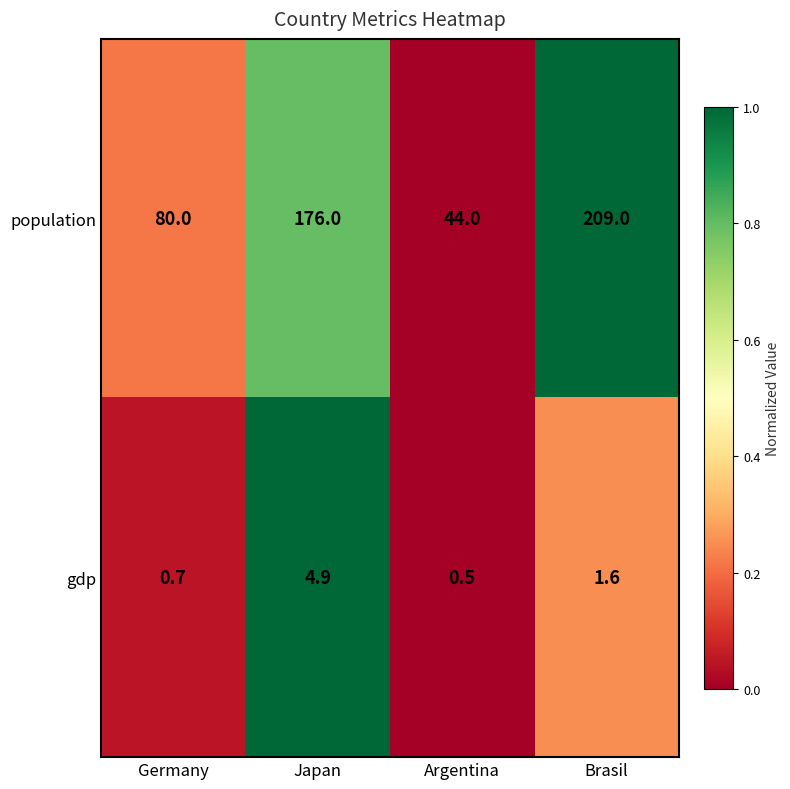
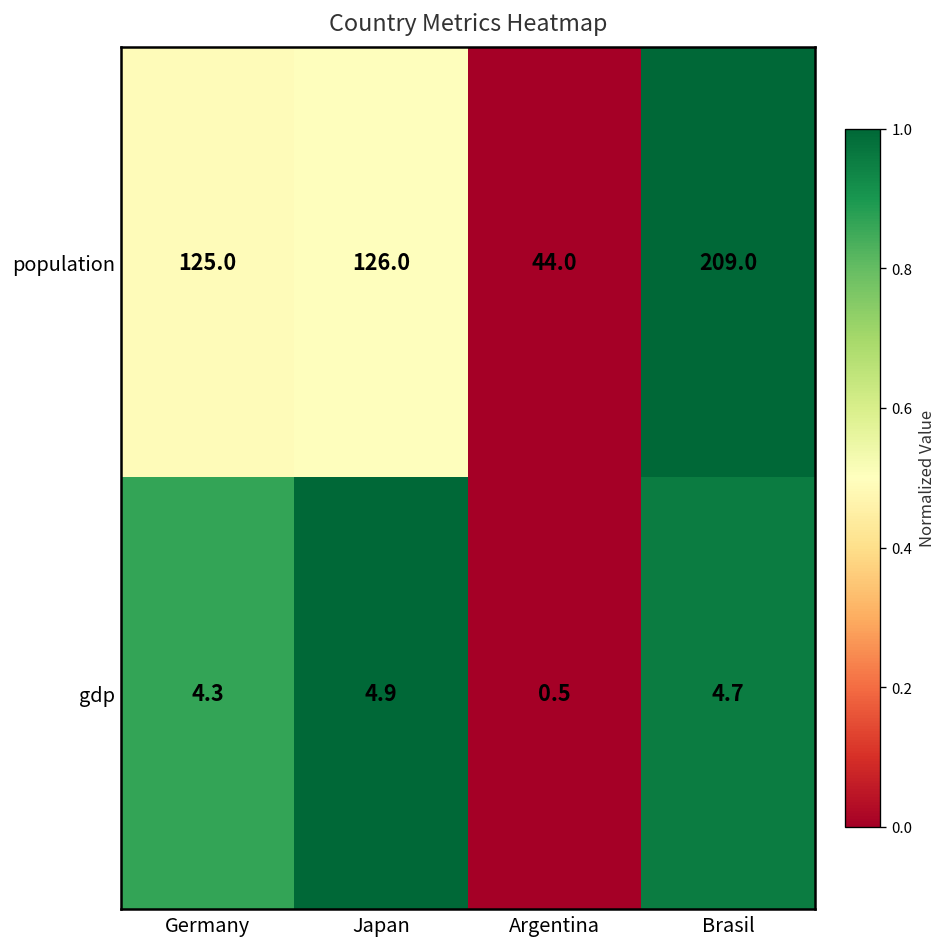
population, Germany: 80.0 -> 125.0
population, Japan: 176.0 -> 126.0
gdp, Germany: 0.7 -> 4.3
gdp, Brasil: 1.6 -> 4.7
